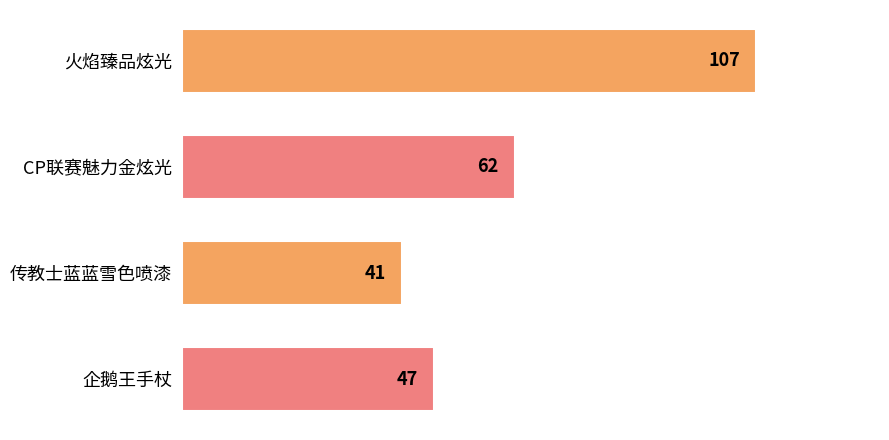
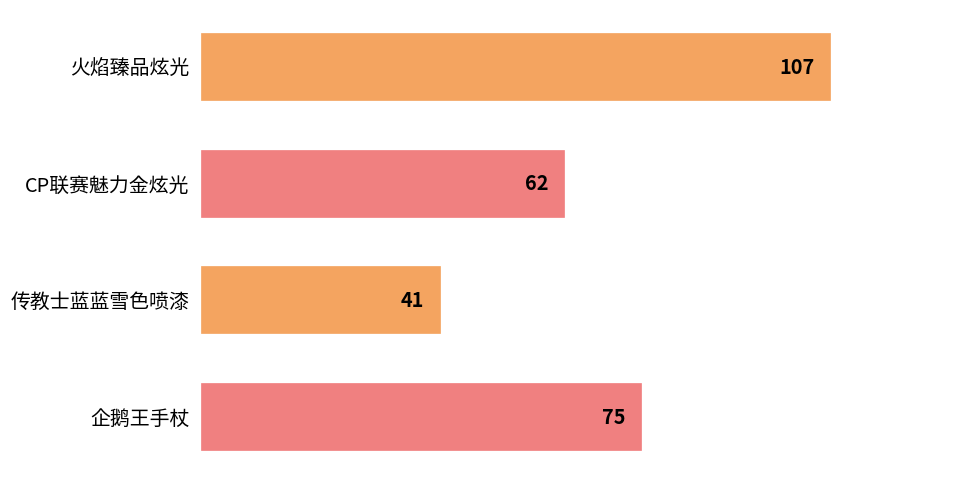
企鹅王手杖: 47 -> 75
